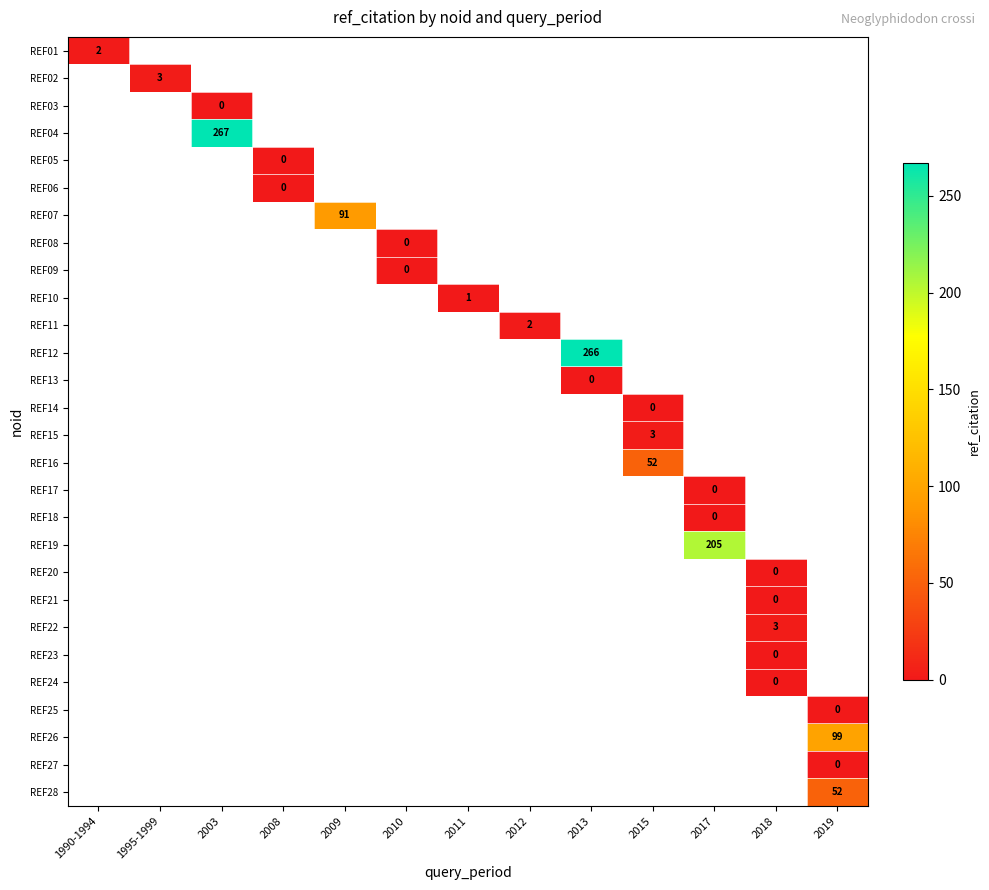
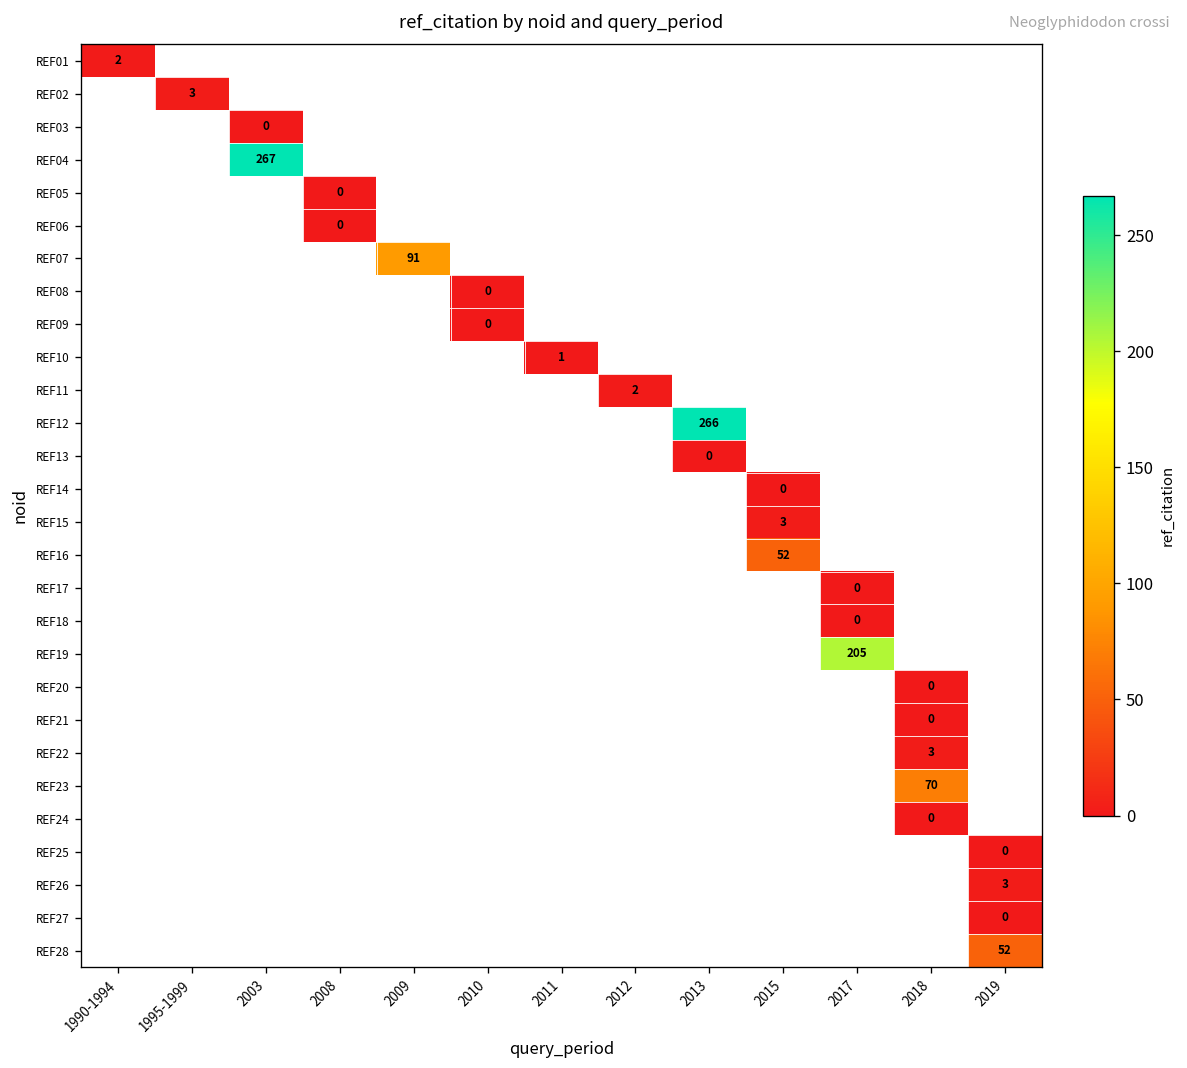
REF23, 2018: 0 -> 70
REF26, 2019: 99 -> 3
